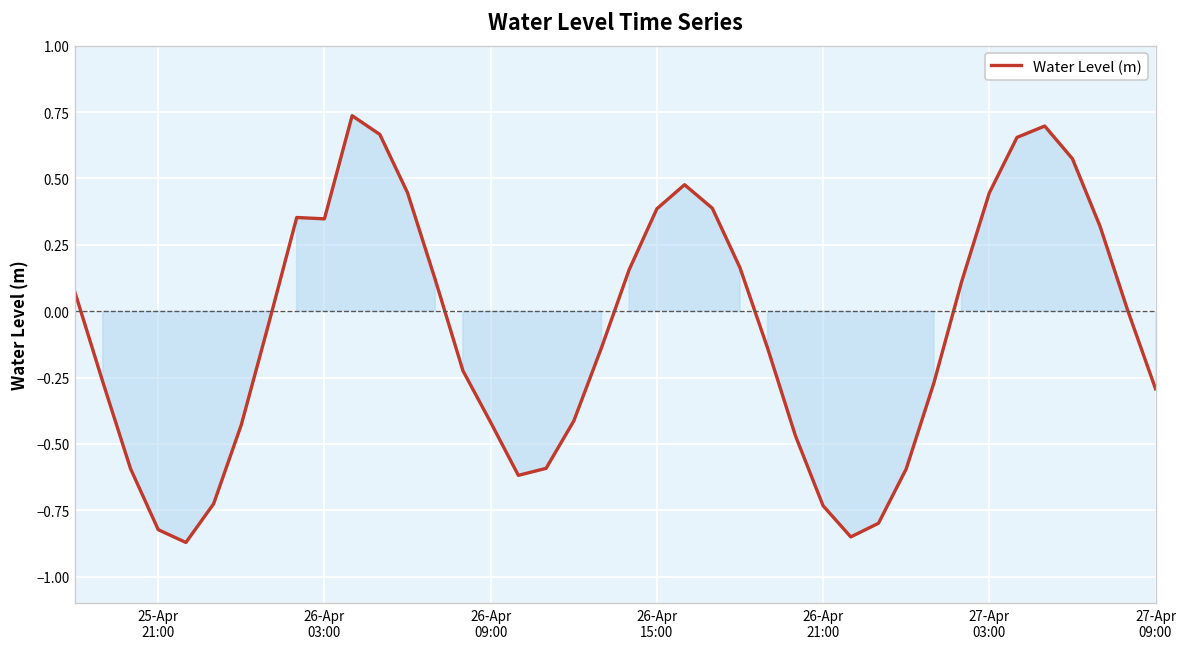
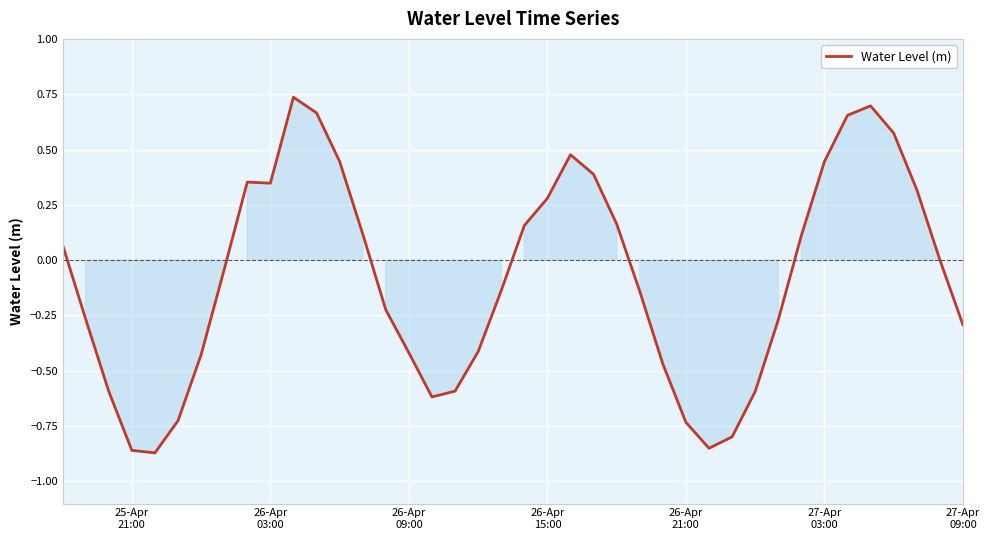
25-Apr 21:00: -0.82 -> -0.86
26-Apr 15:00: 0.39 -> 0.28
